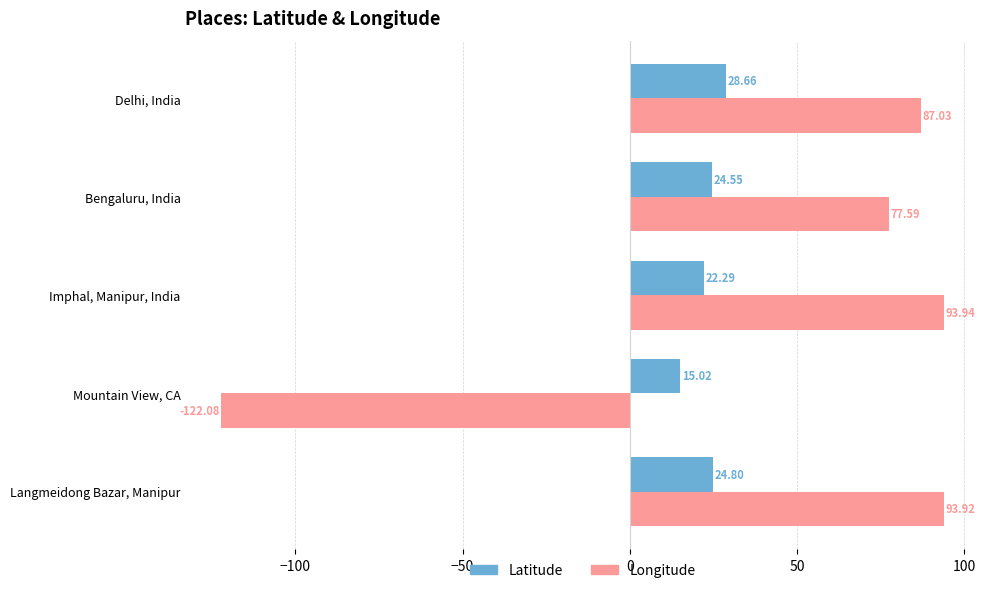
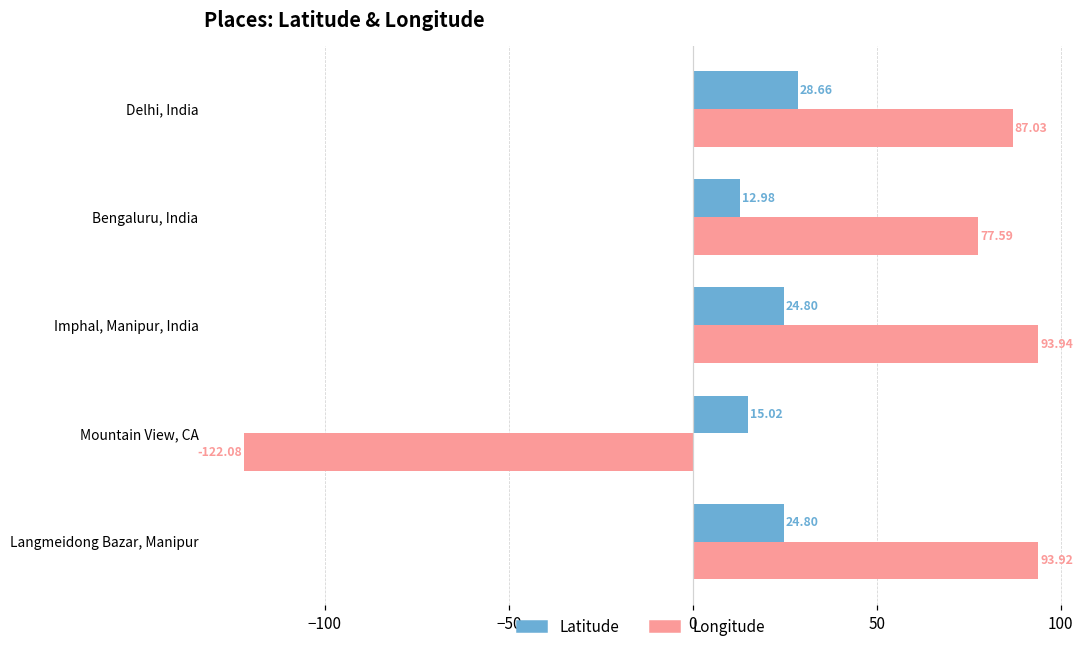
Latitude, Bengaluru, India: 24.55 -> 12.98
Latitude, Imphal, Manipur, India: 22.29 -> 24.80
